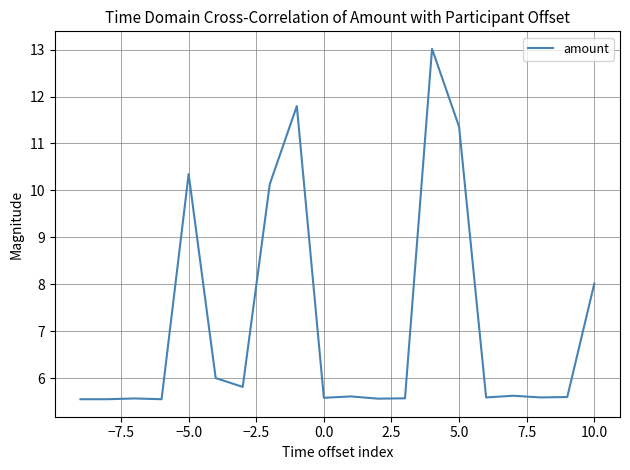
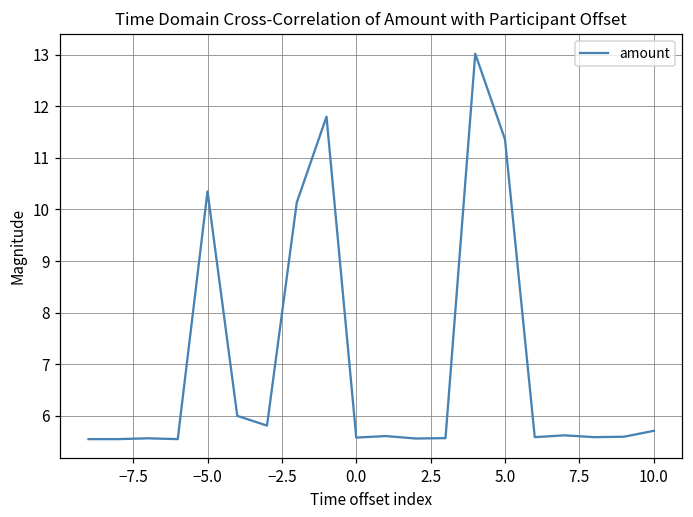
10.0: 8.0 -> 5.7
